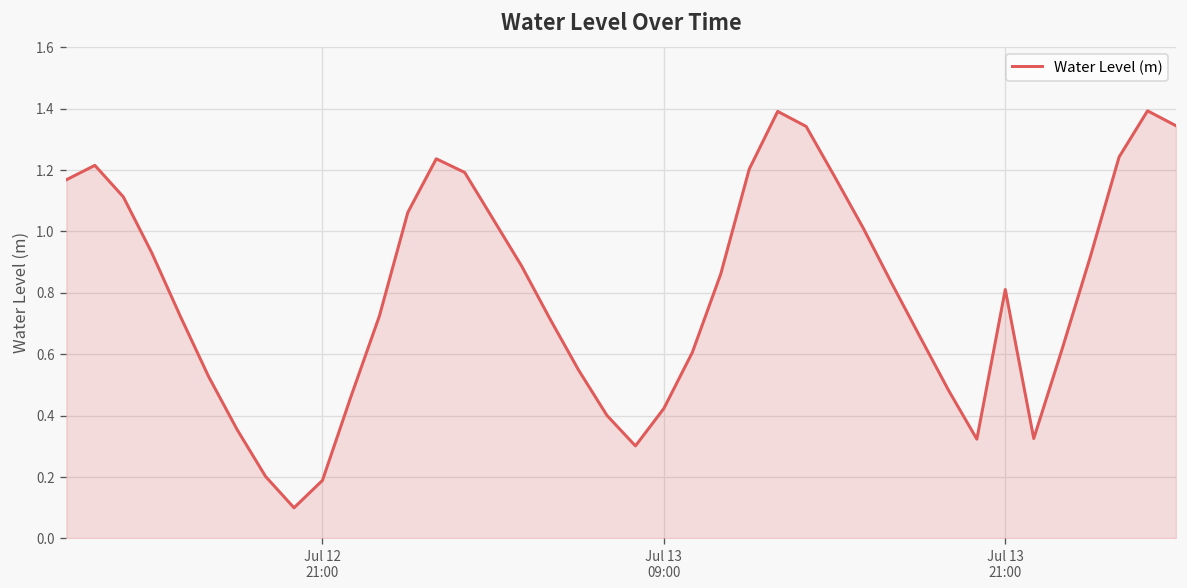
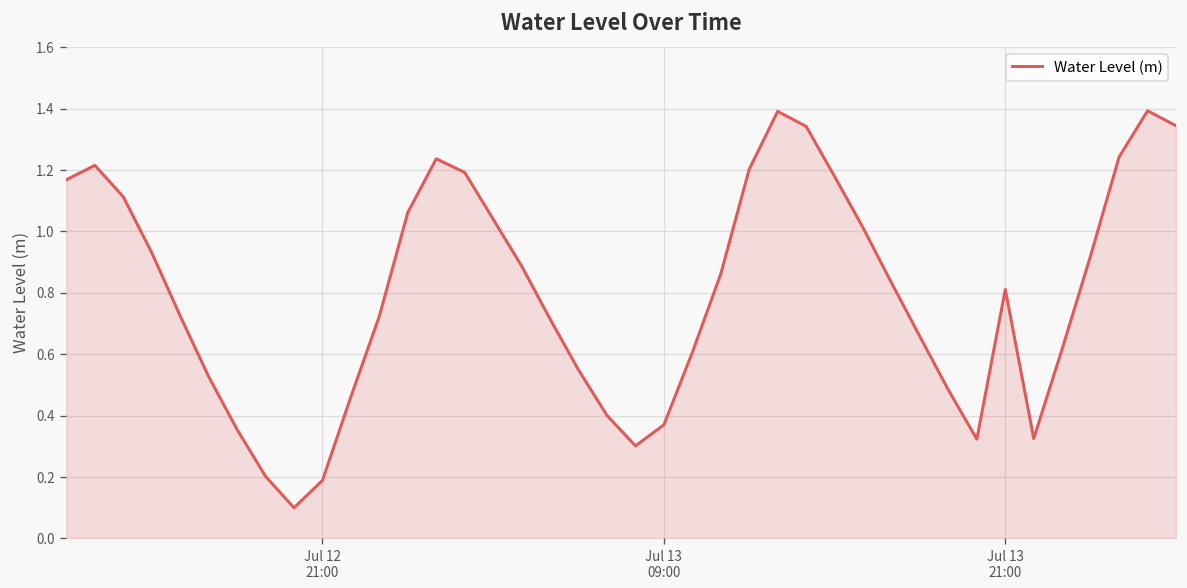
Jul 13 09:00: 0.42 -> 0.37
